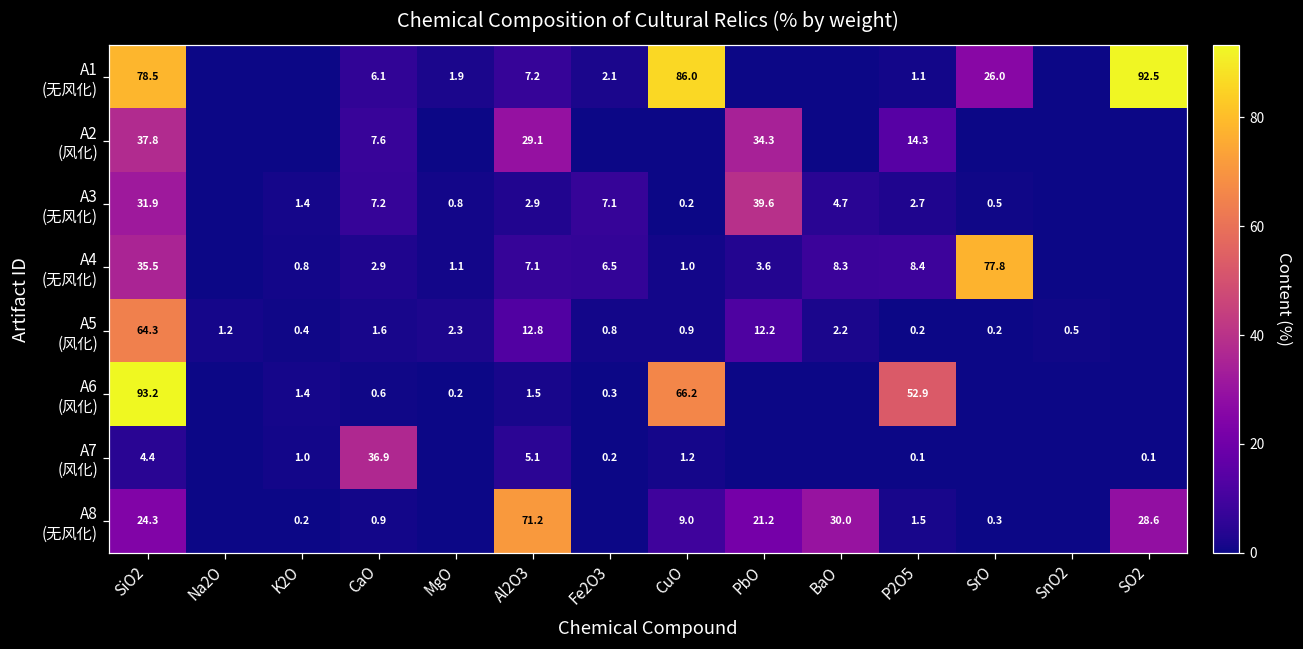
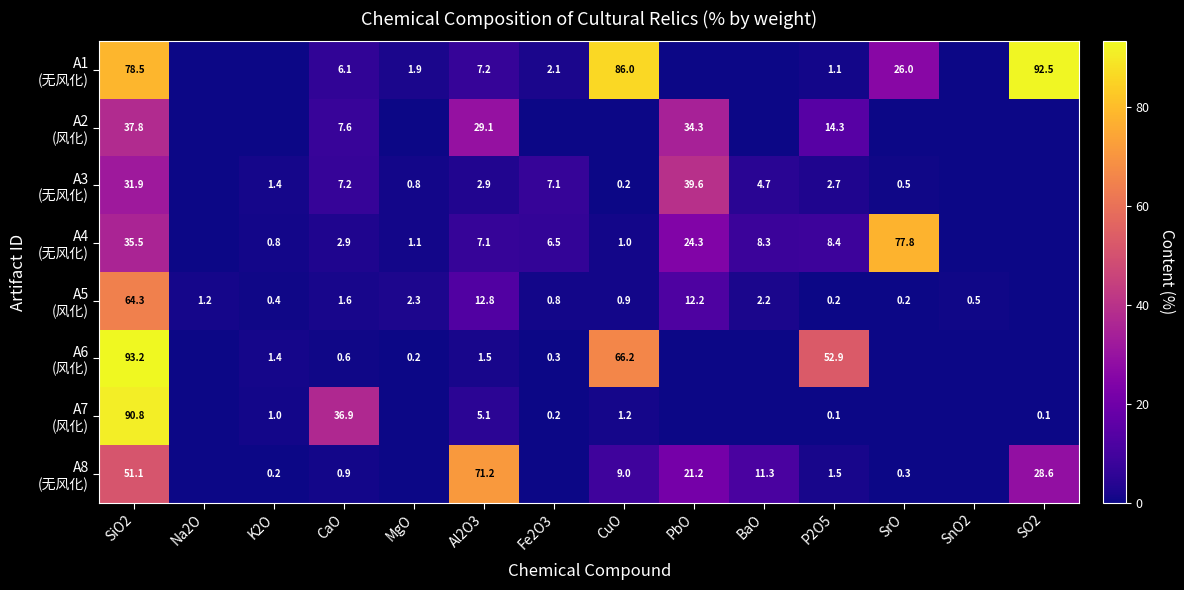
A4 (无风化), PbO: 3.6 -> 24.3
A7 (风化), SiO2: 4.4 -> 90.8
A8 (无风化), SiO2: 24.3 -> 51.1
A8 (无风化), BaO: 30.0 -> 11.3
